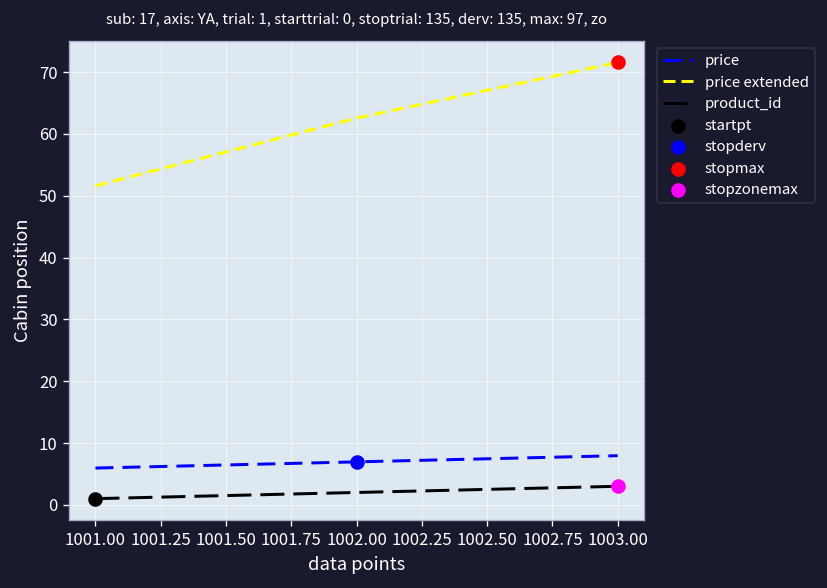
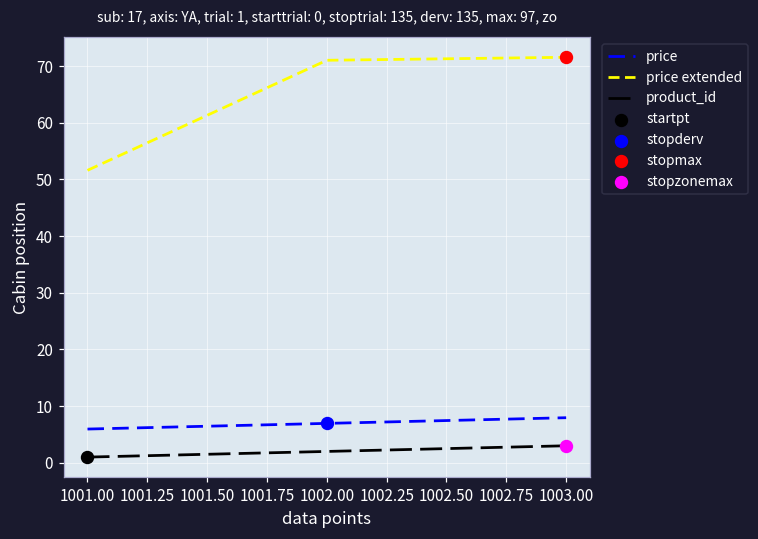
price extended, 1002.00: 63 -> 71
